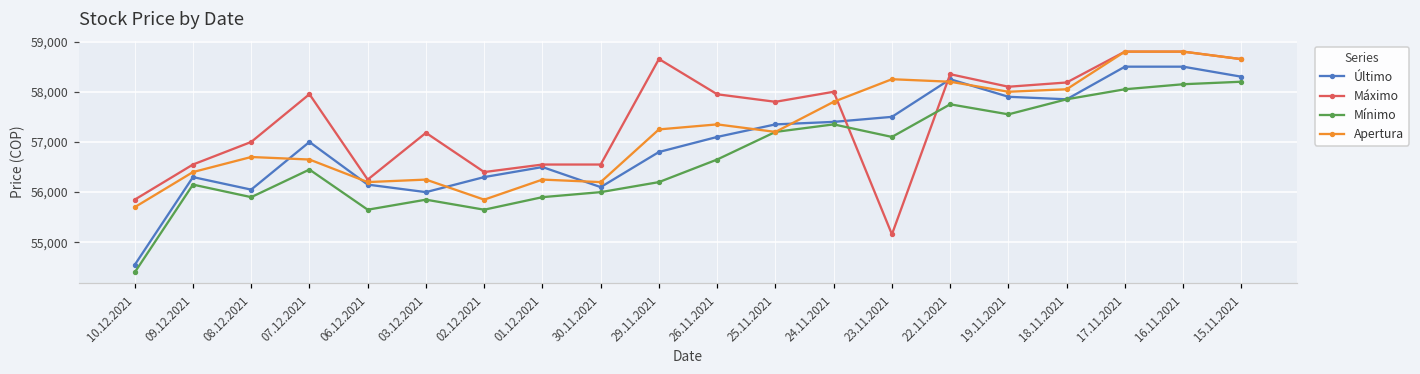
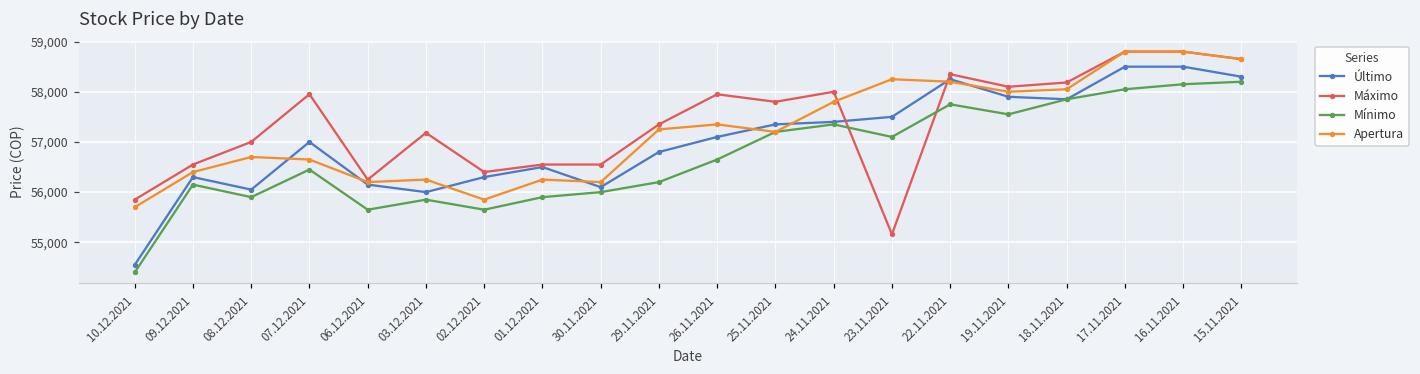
Máximo, 29.11.2021: 58,700 -> 57,400
